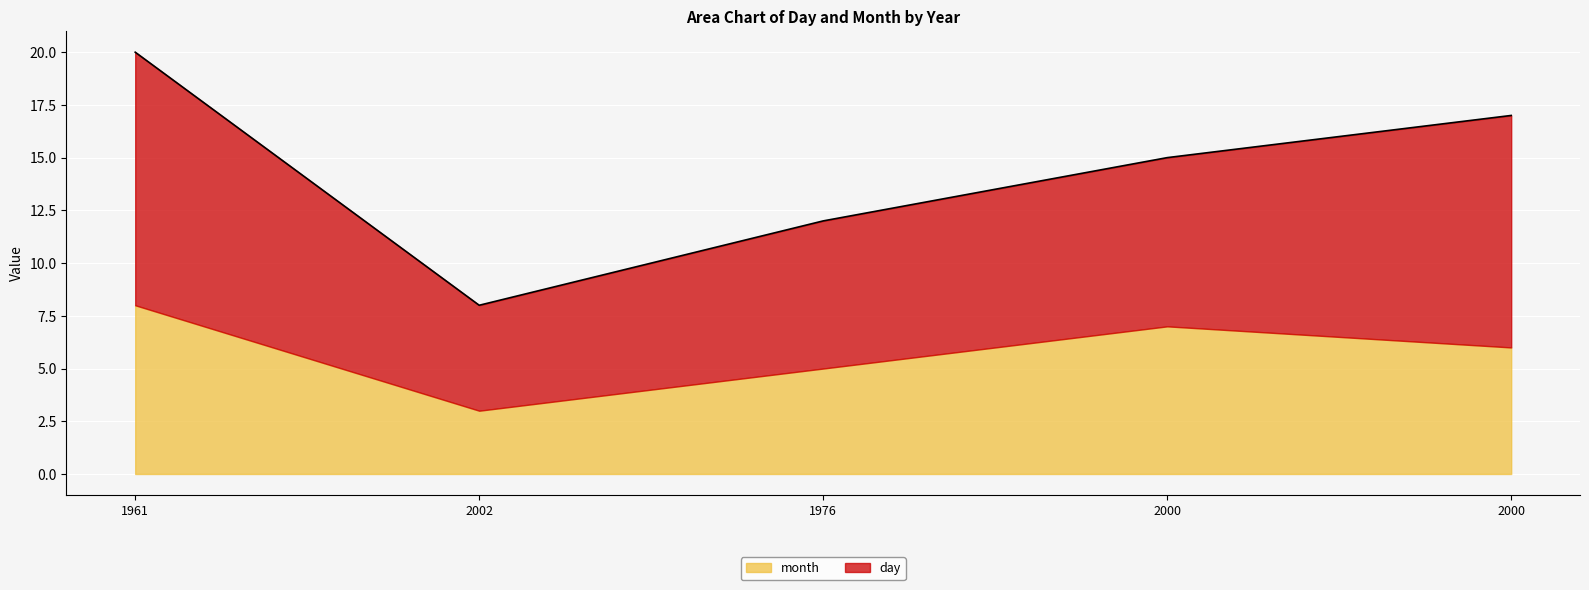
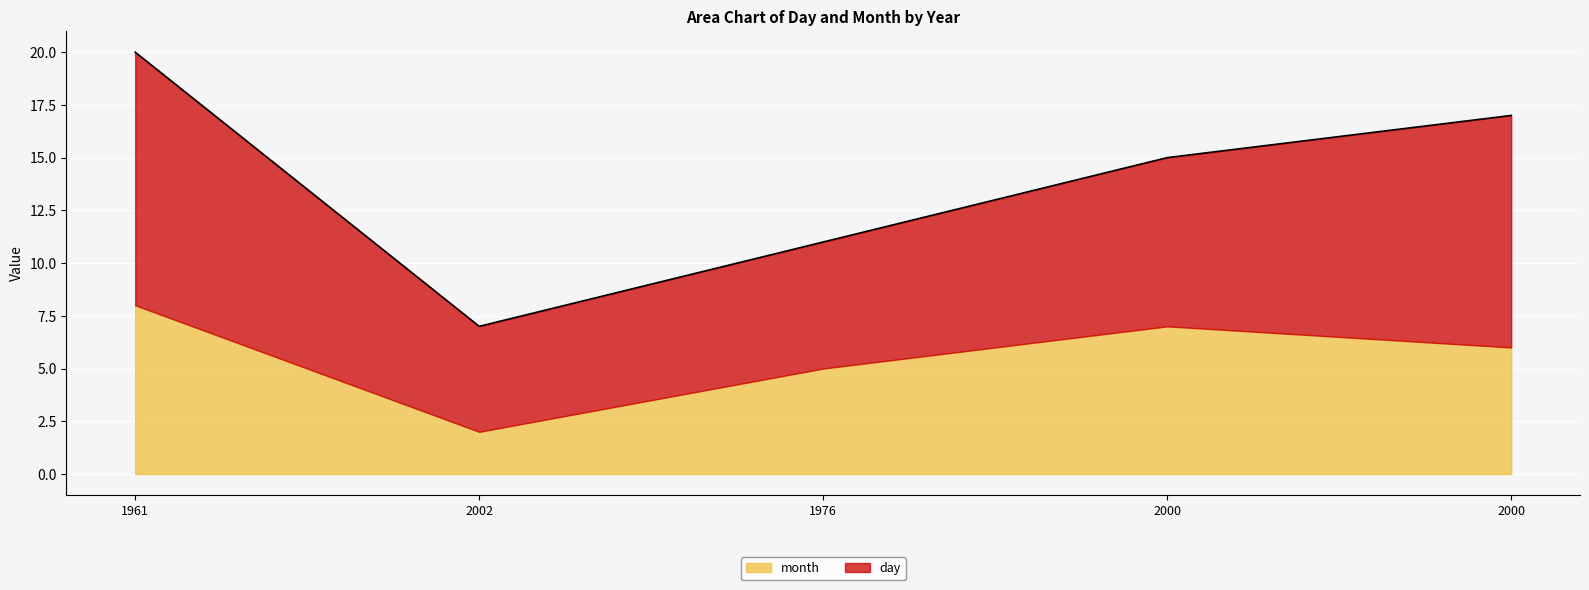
month, 2002: 3 -> 2
day, 1976: 7 -> 6
